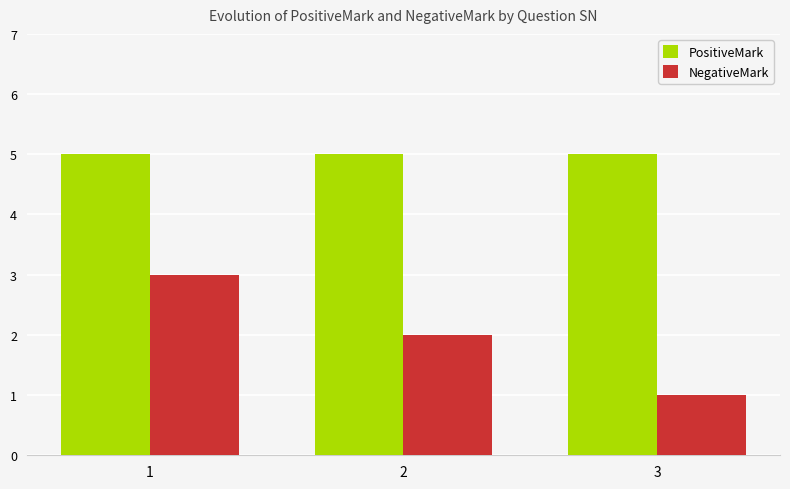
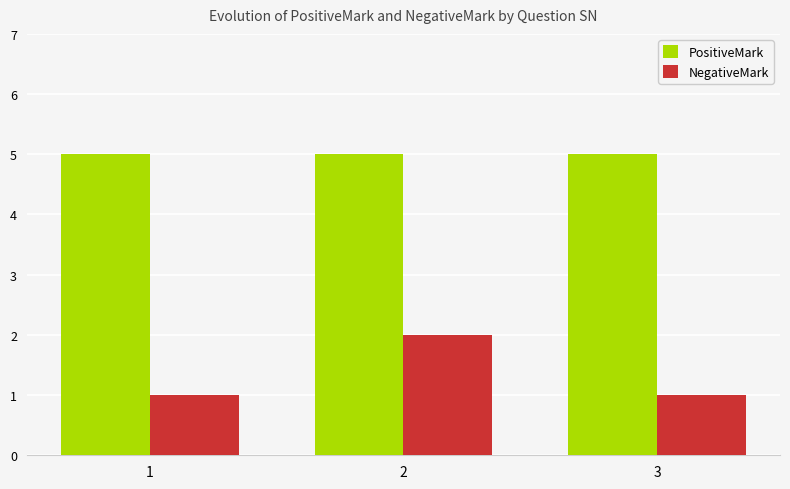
NegativeMark, 1: 3 -> 1
